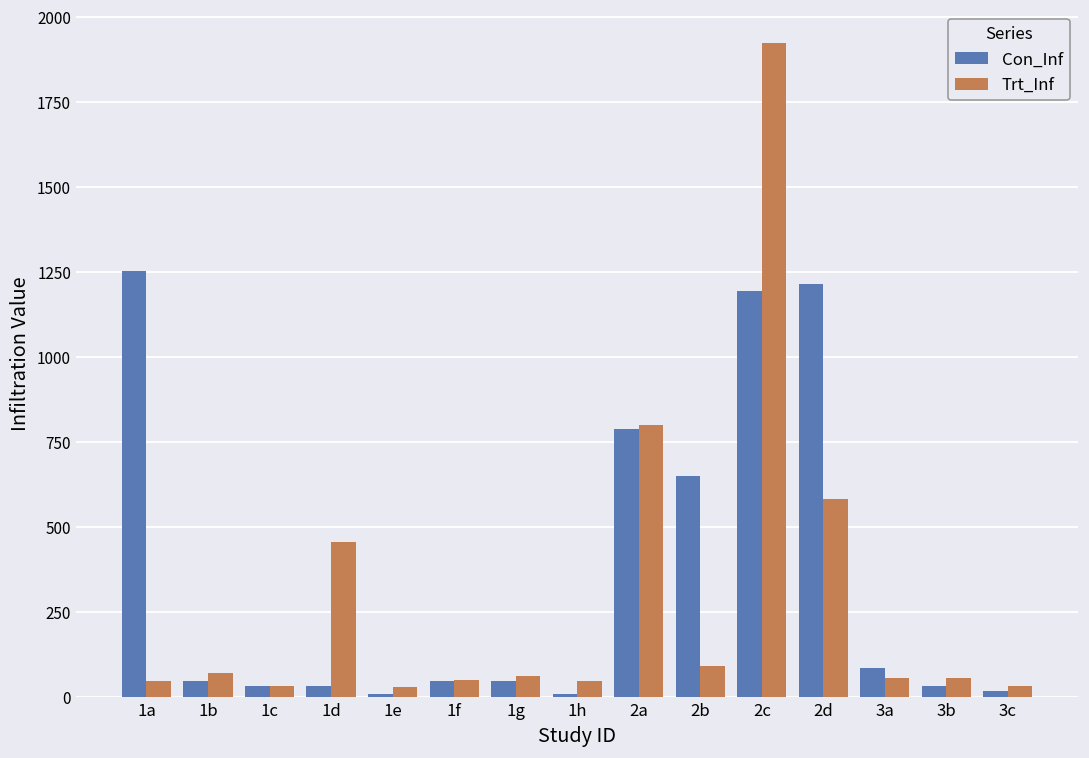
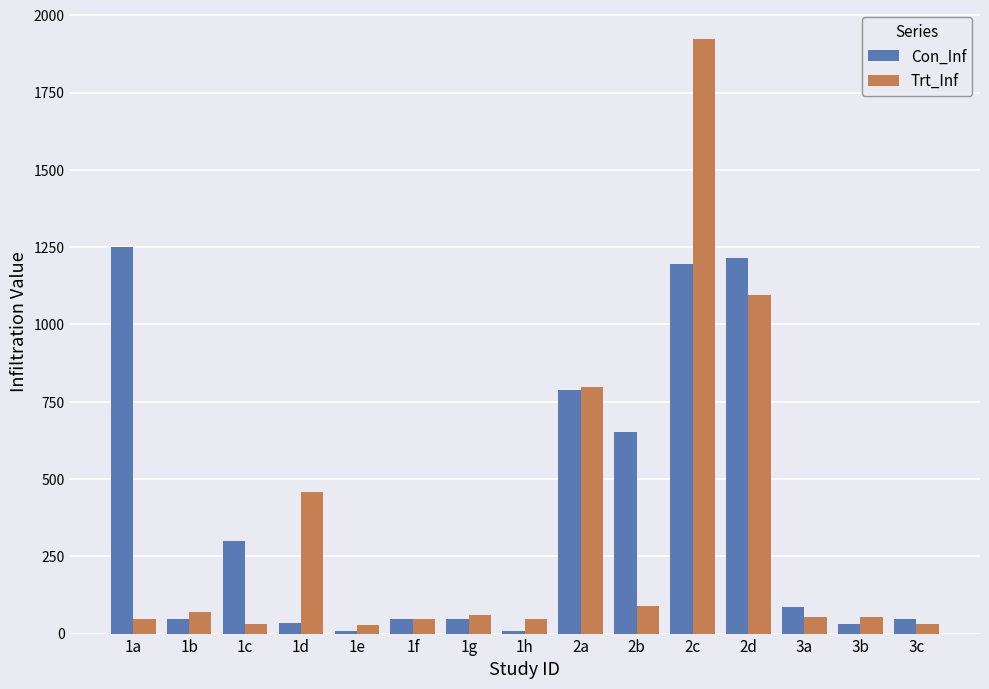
Con_Inf, 1c: 30 -> 300
Trt_Inf, 2d: 580 -> 1100
Con_Inf, 3c: 20 -> 50
